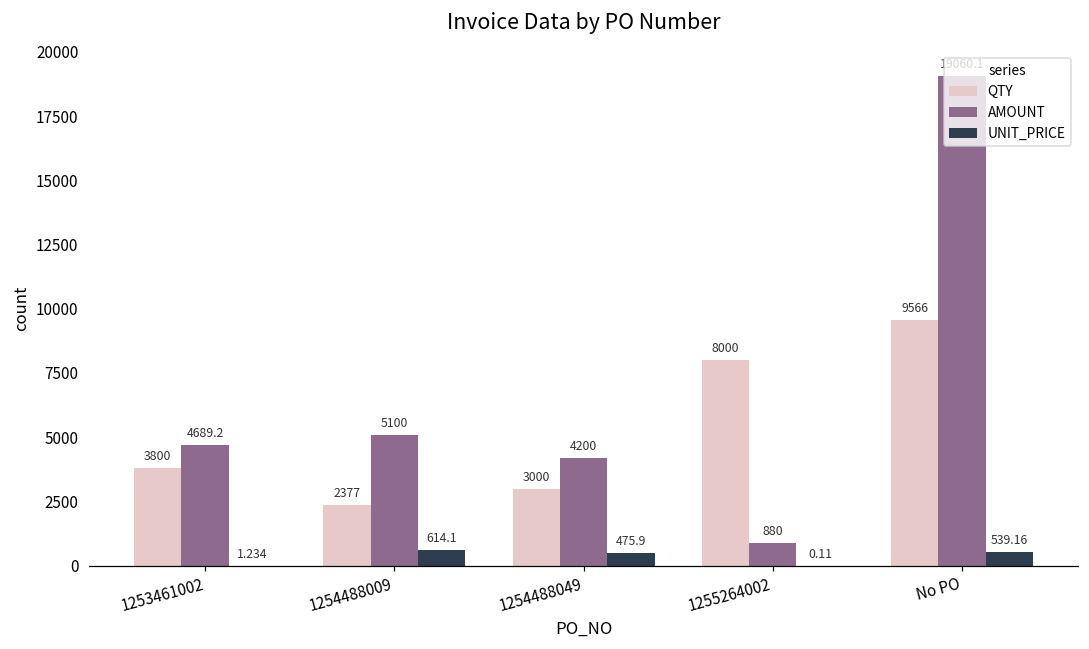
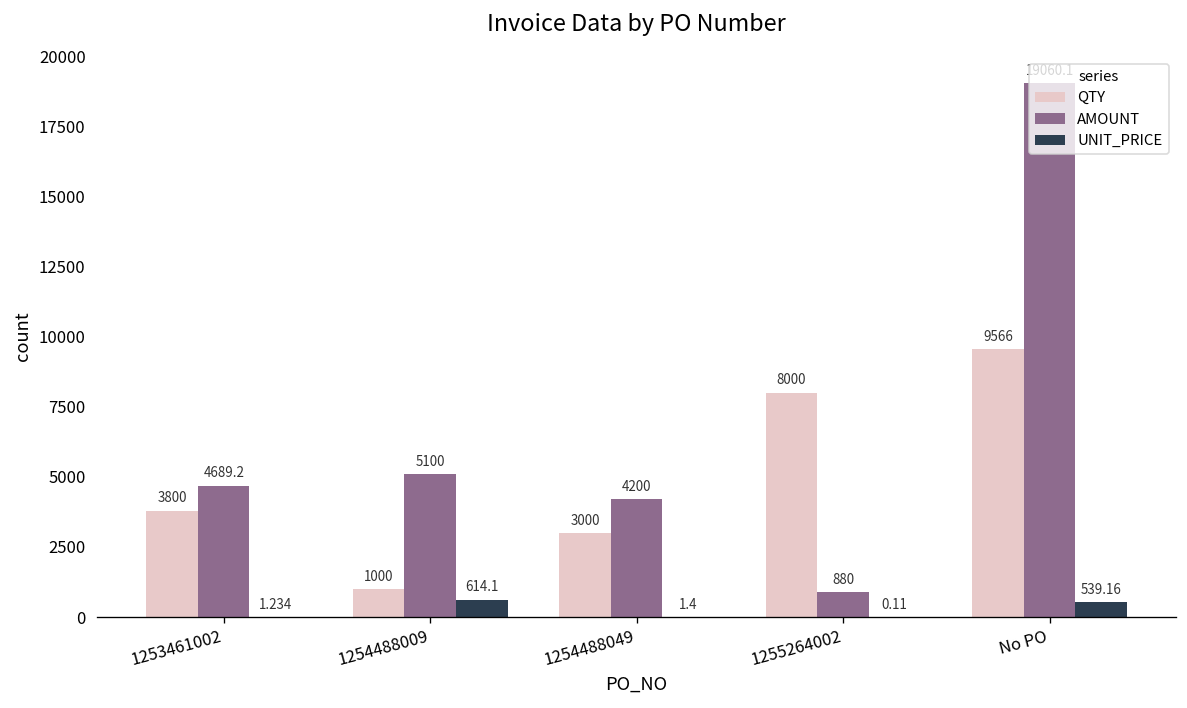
QTY, 1254488009: 2377 -> 1000
UNIT_PRICE, 1254488049: 475.9 -> 1.4
